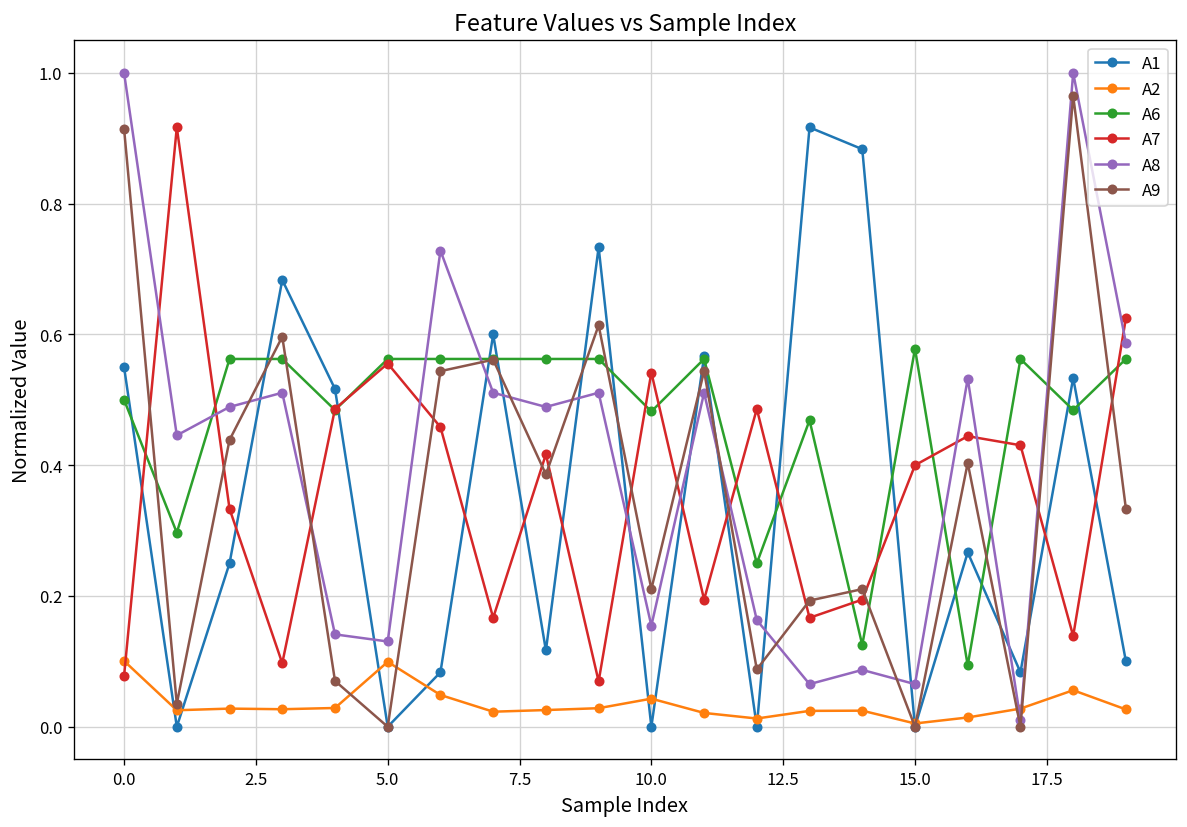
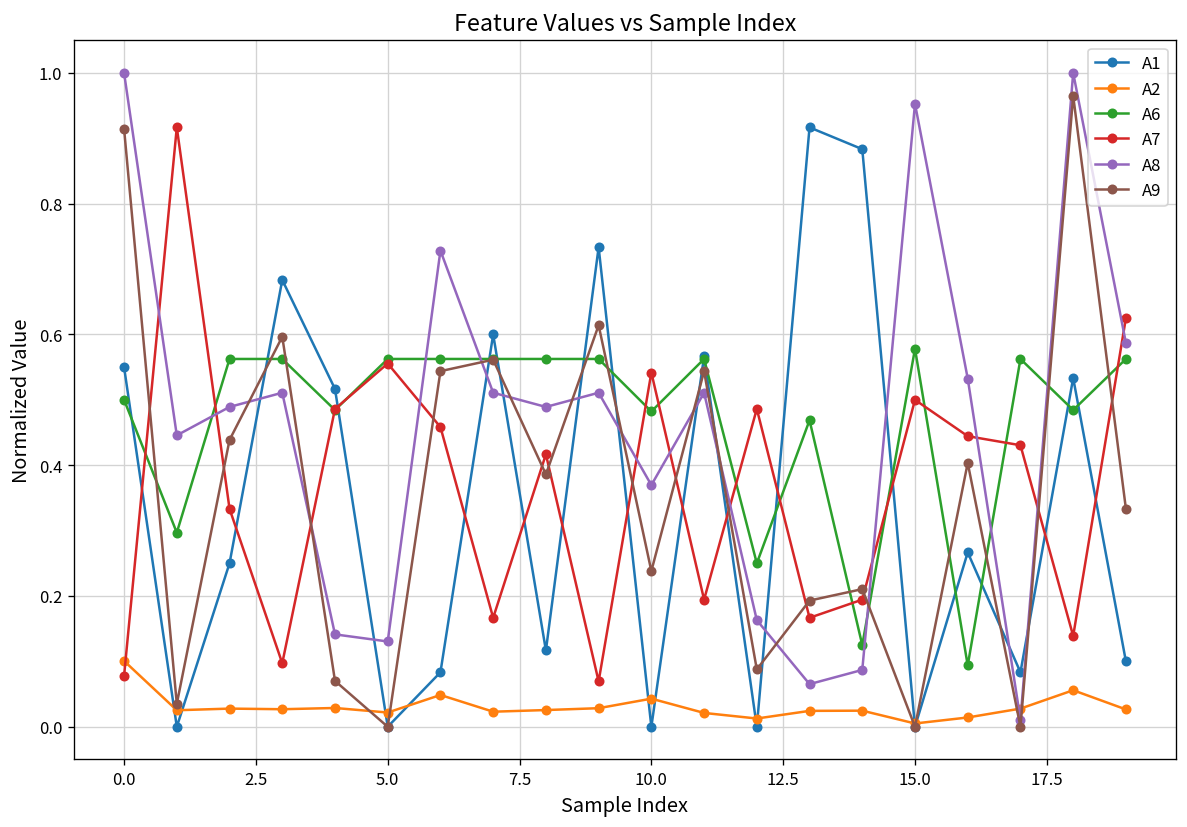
A2, 5.0: 0.10 -> 0.02
A8, 10.0: 0.15 -> 0.37
A9, 10.0: 0.21 -> 0.24
A7, 15.0: 0.4 -> 0.5
A8, 15.0: 0.07 -> 0.95
